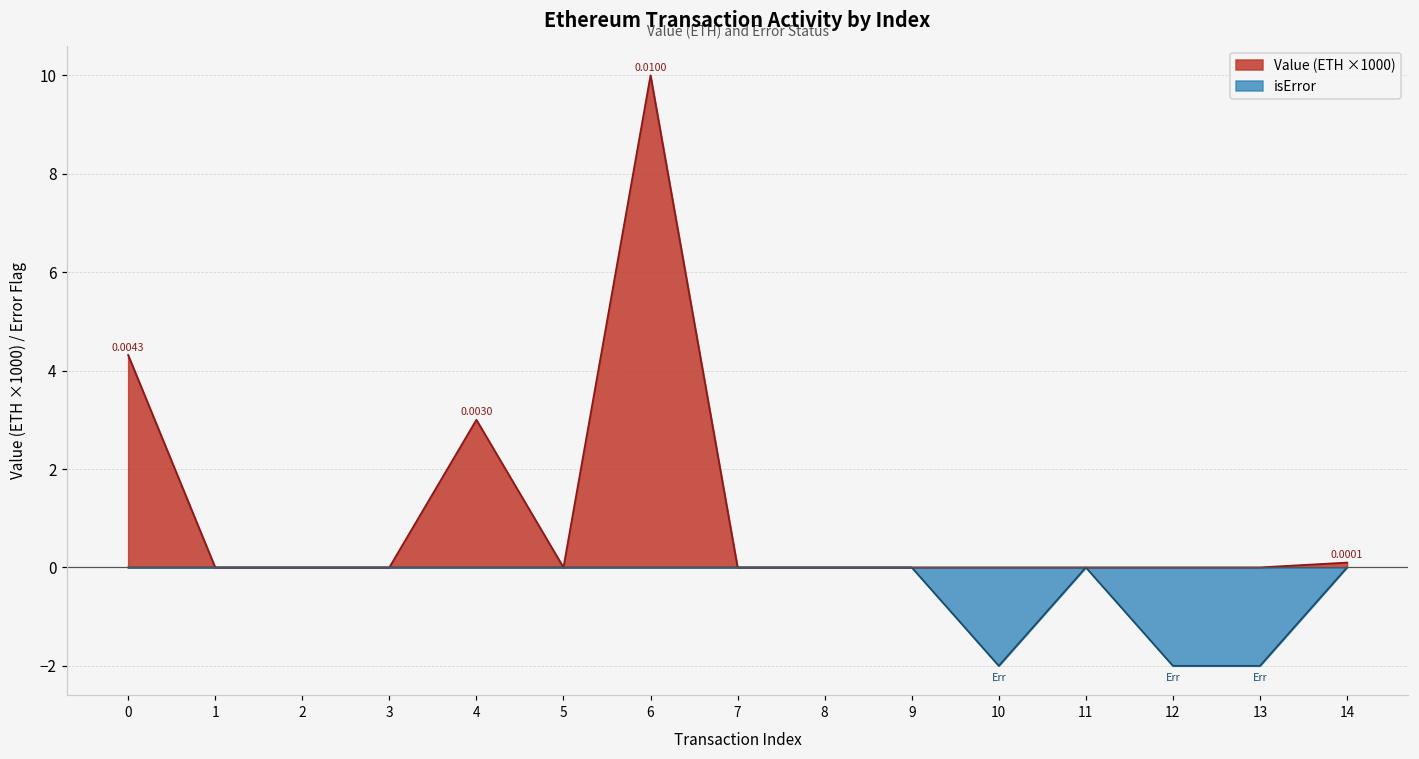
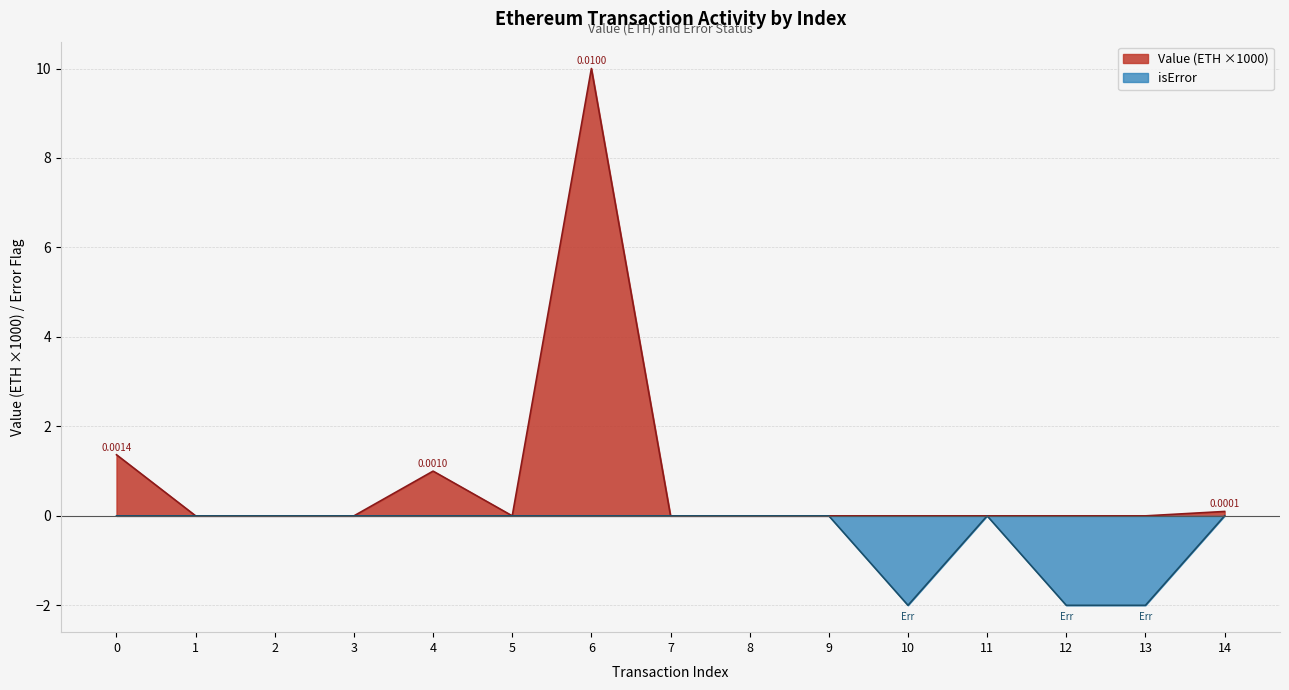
Value (ETH ×1000), 0: 0.0043 -> 0.0014
Value (ETH ×1000), 4: 0.0030 -> 0.0010
